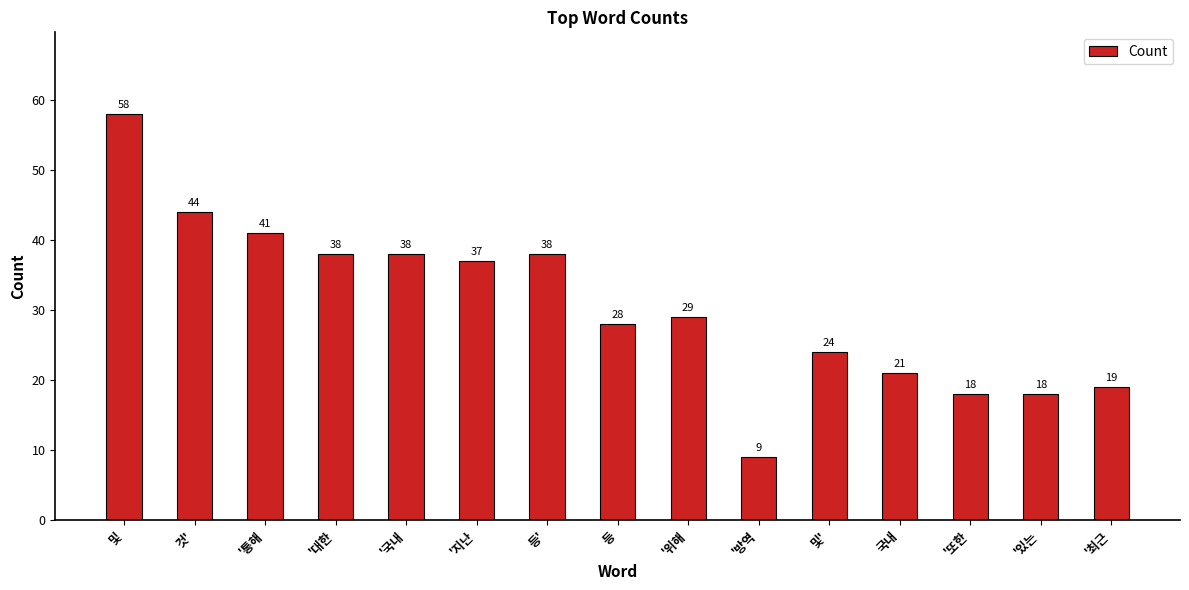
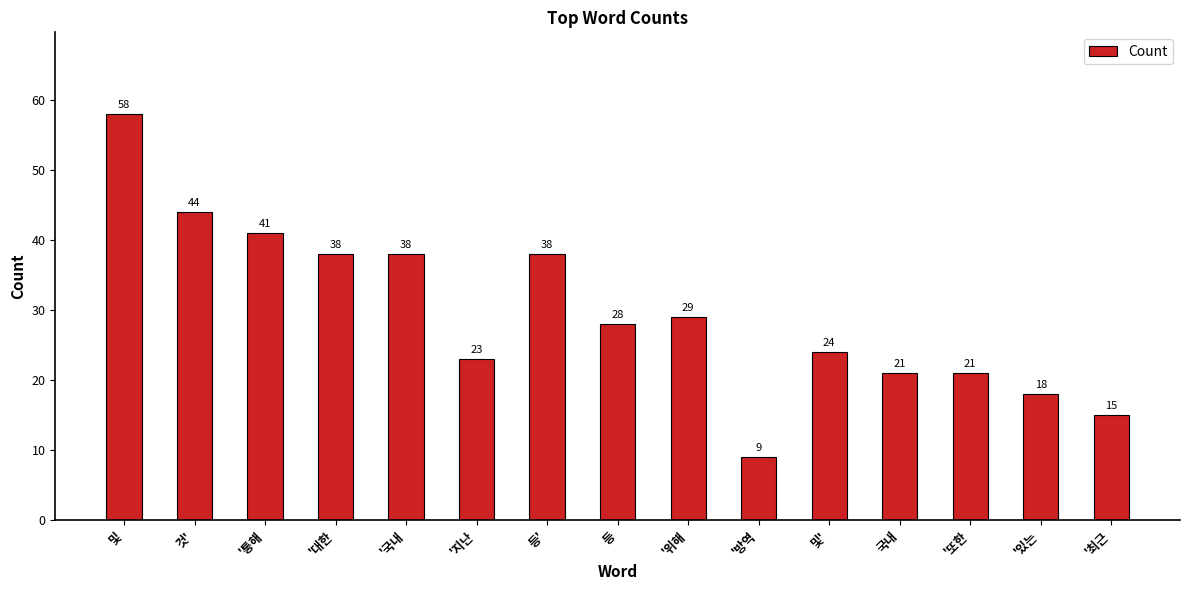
'지난: 37 -> 23
'또한: 18 -> 21
'최근: 19 -> 15
